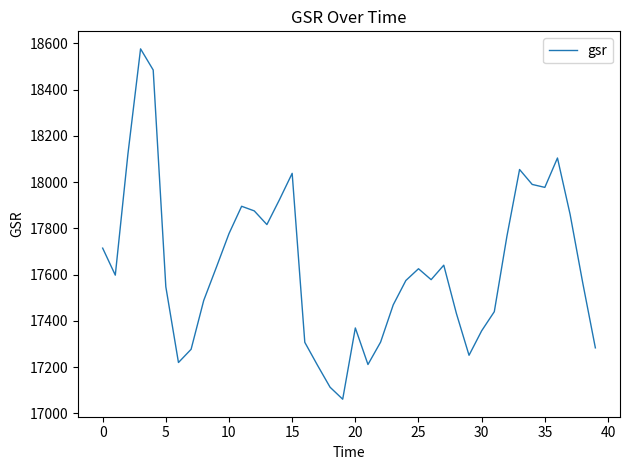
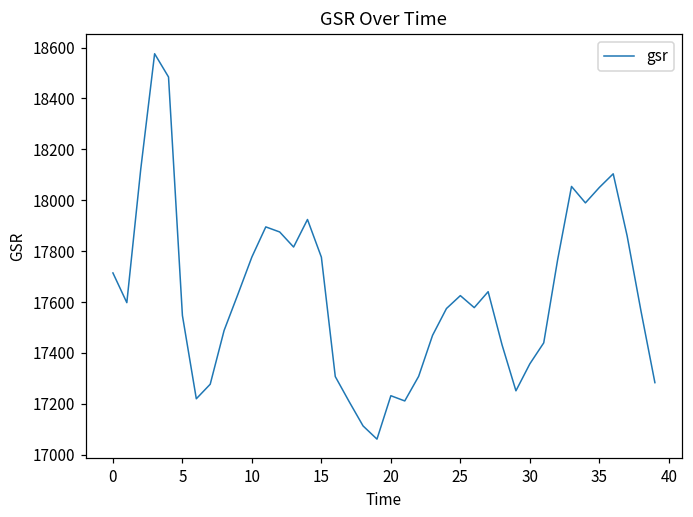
15: 18040 -> 17780
20: 17370 -> 17230
35: 17980 -> 18050
